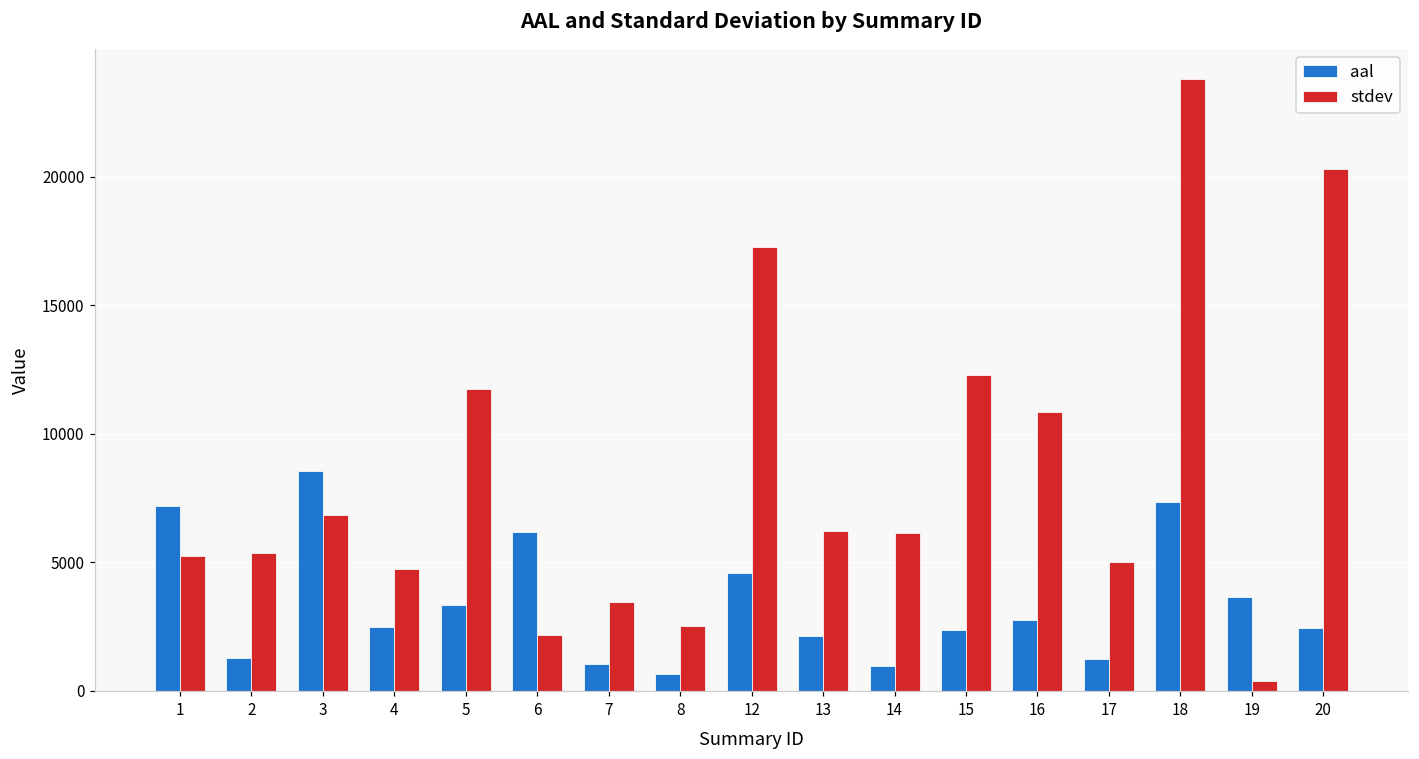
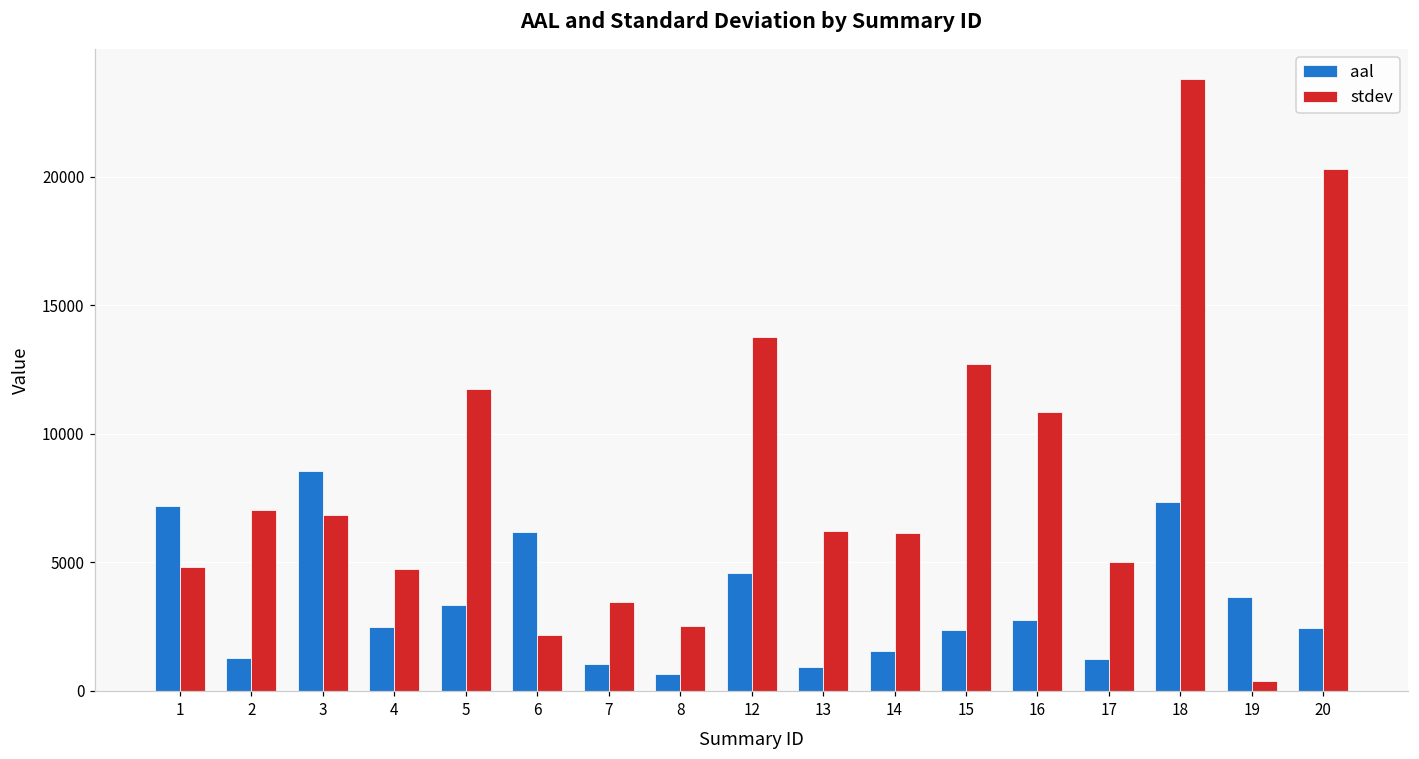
stdev, 1: 5200 -> 4800
stdev, 2: 5400 -> 7000
stdev, 12: 17200 -> 13800
aal, 13: 2100 -> 900
aal, 14: 1000 -> 1600
stdev, 15: 12300 -> 12700
